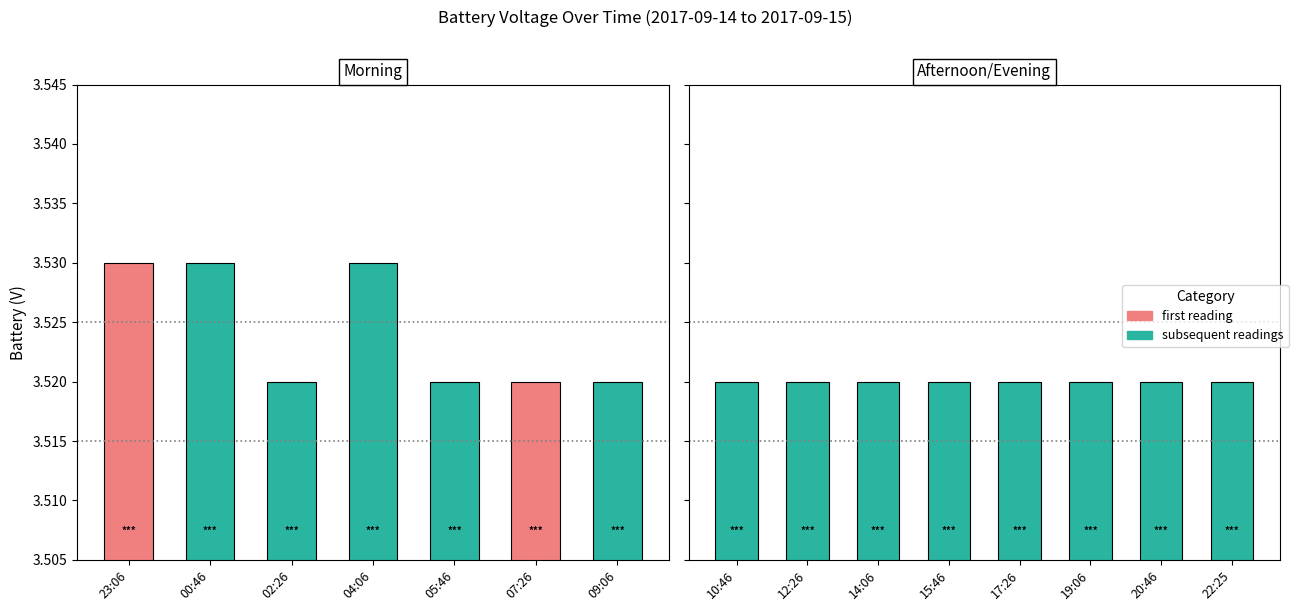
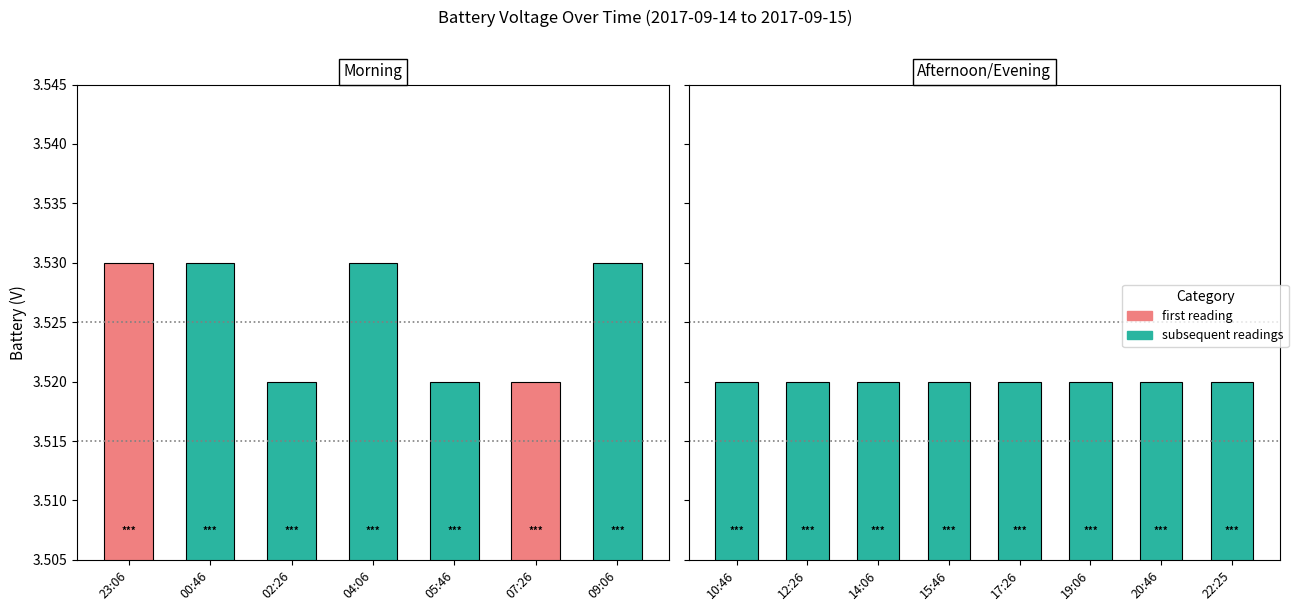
Morning, 09:06: 3.52 -> 3.53
